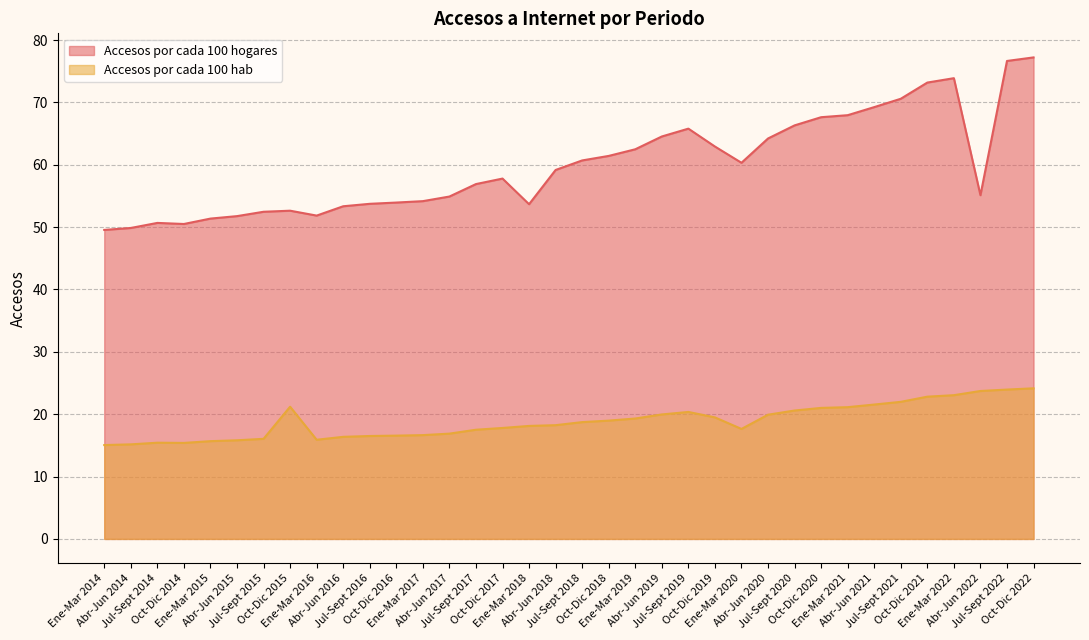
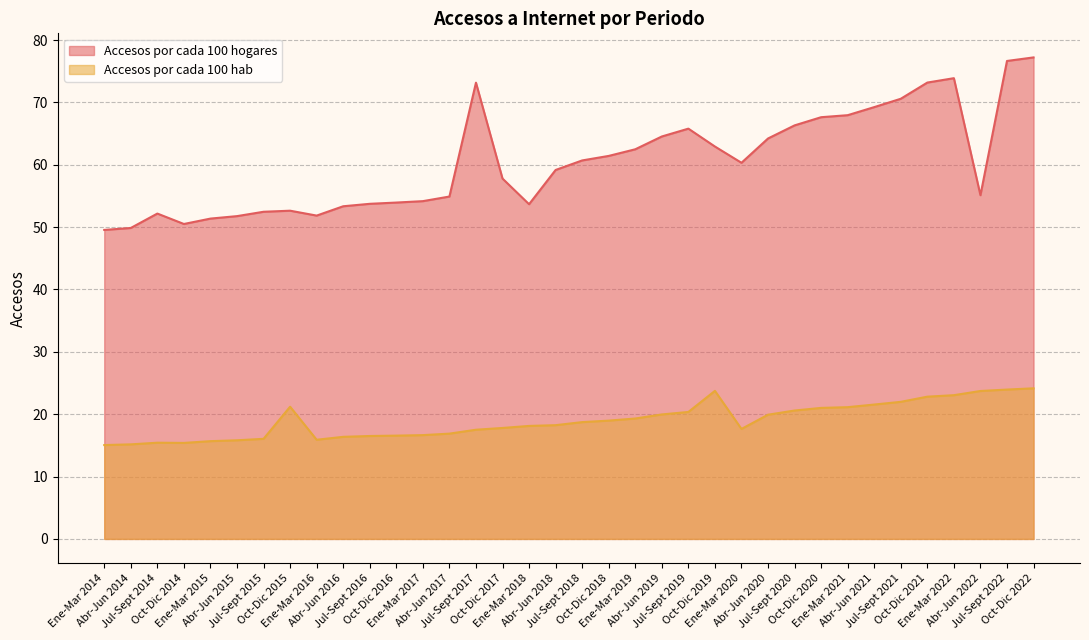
Accesos por cada 100 hogares, Jul-Sept 2014: 51 -> 52
Accesos por cada 100 hogares, Jul-Sept 2017: 57 -> 73
Accesos por cada 100 hab, Oct-Dic 2019: 19 -> 24
